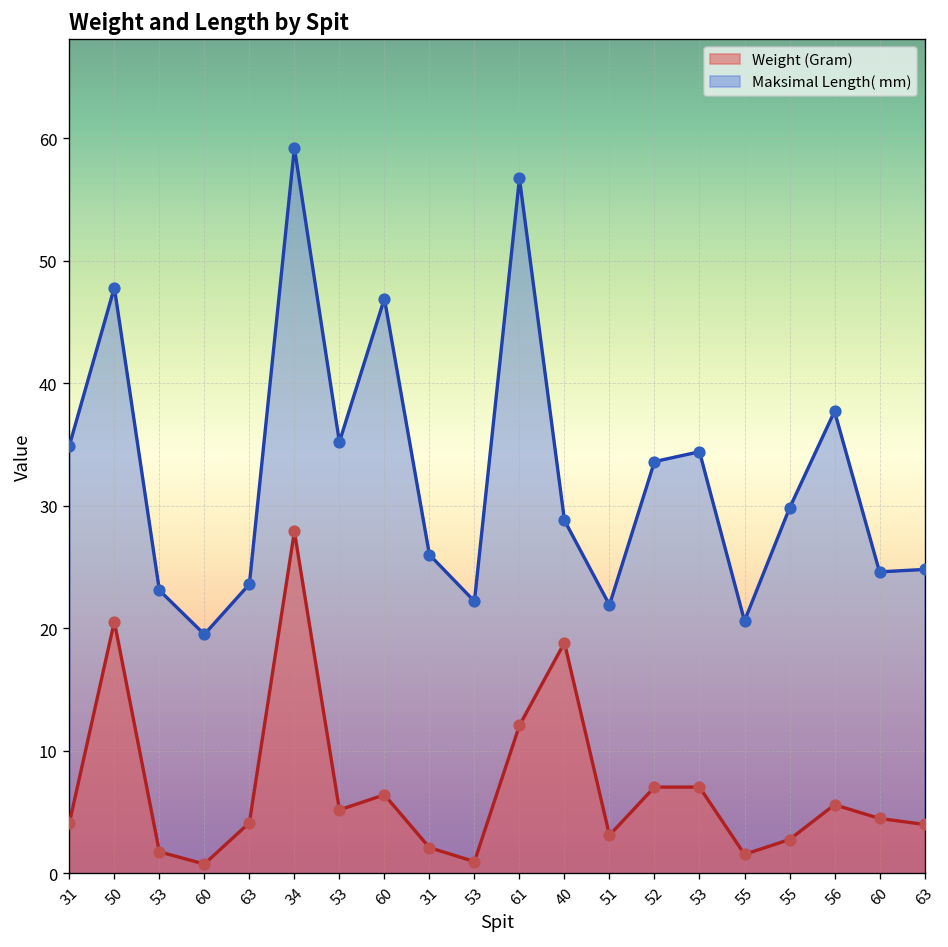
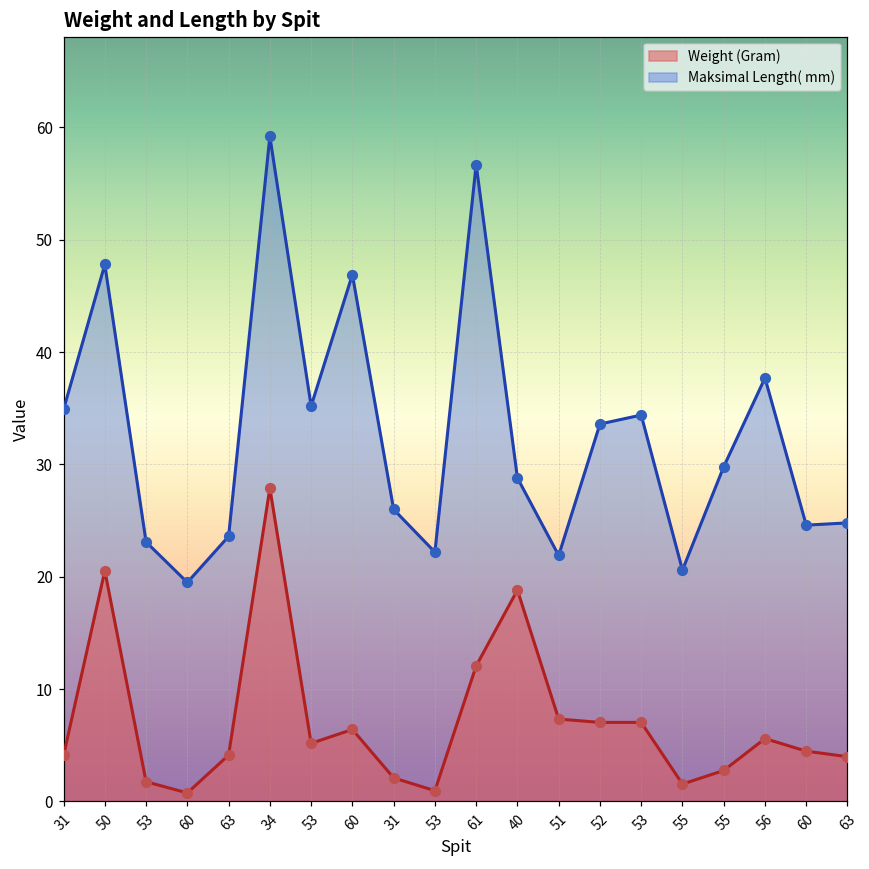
Weight (Gram), 51: 3.1 -> 7.3
